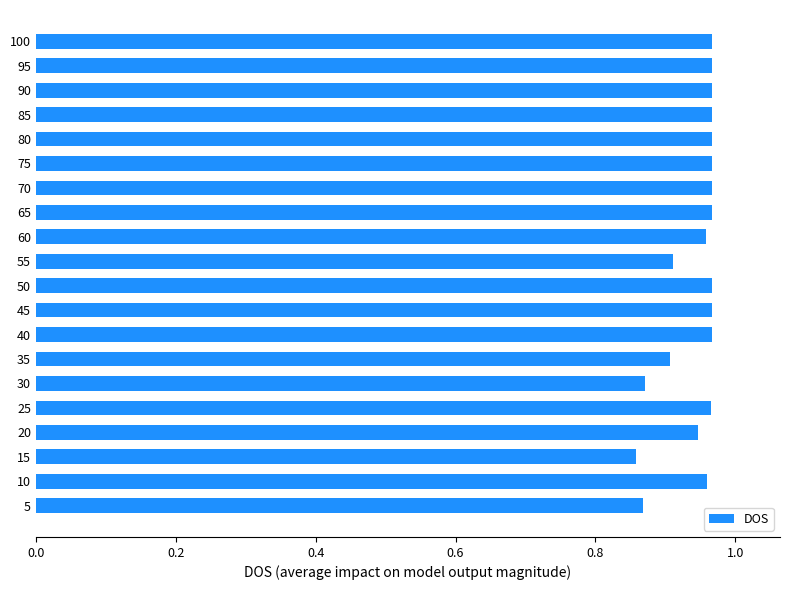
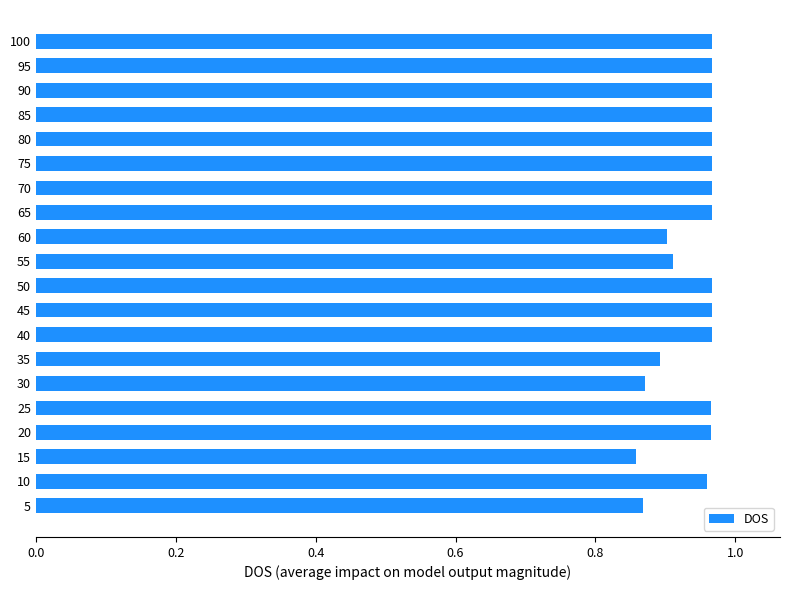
60: 0.96 -> 0.90
35: 0.91 -> 0.89
20: 0.95 -> 0.97
